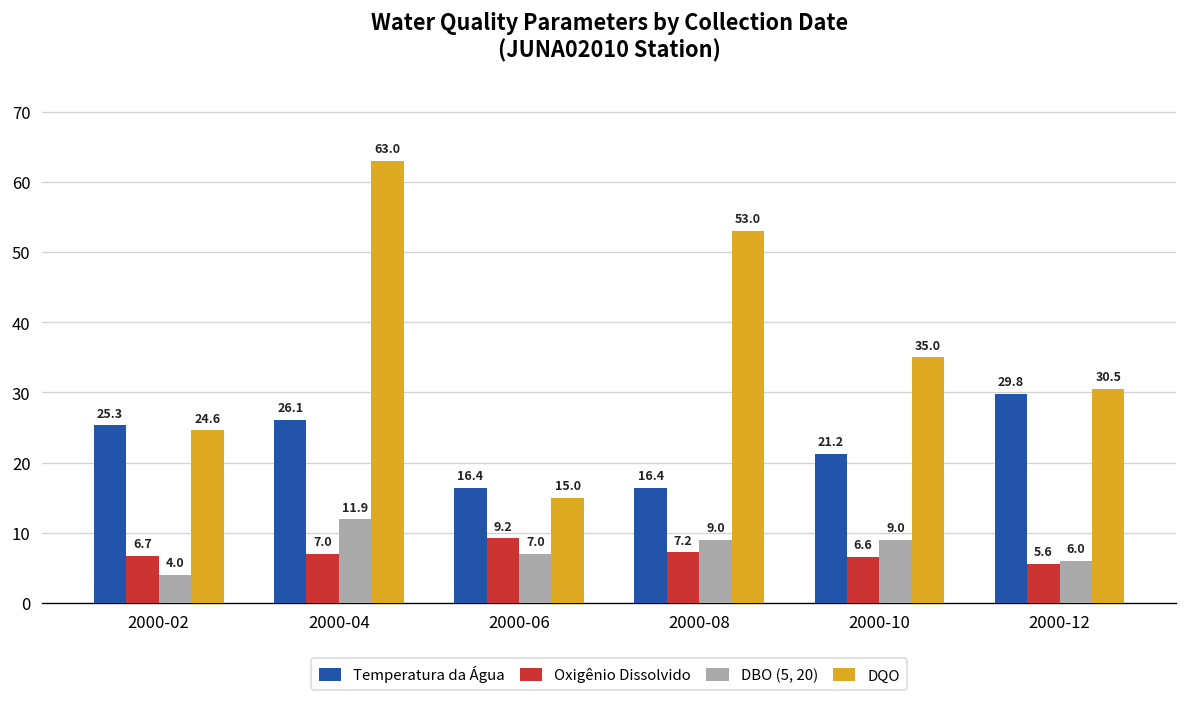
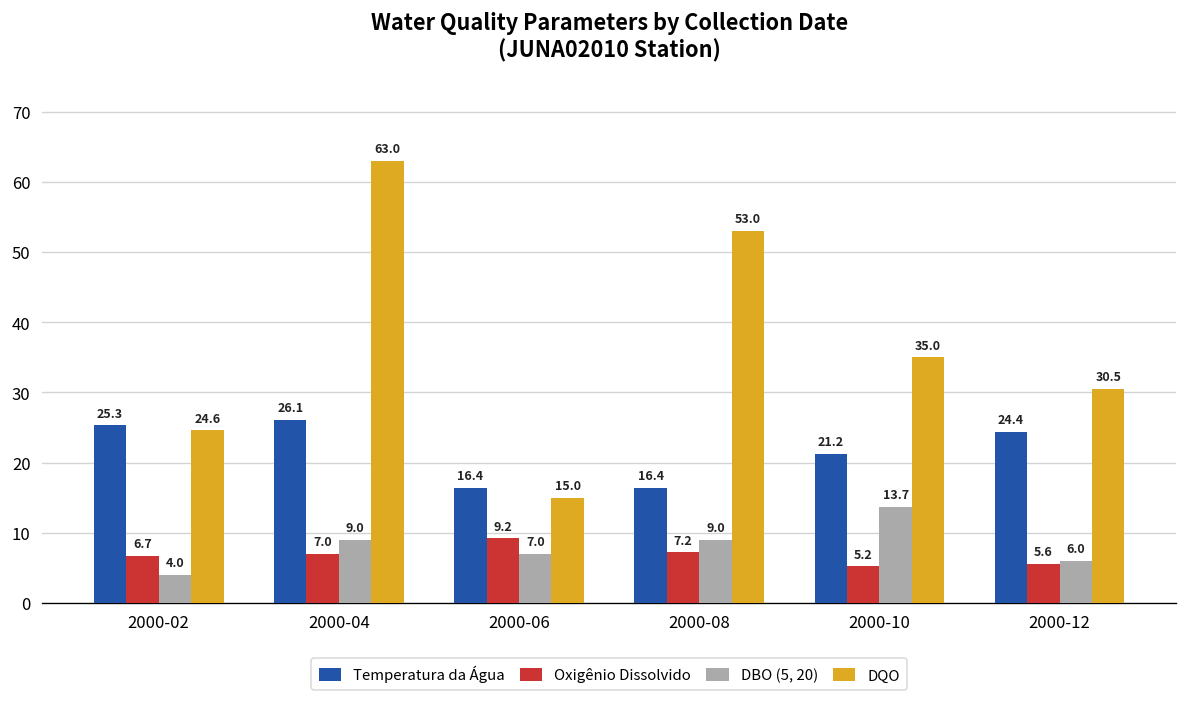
DBO (5, 20), 2000-04: 11.9 -> 9.0
Oxigênio Dissolvido, 2000-10: 6.6 -> 5.2
DBO (5, 20), 2000-10: 9.0 -> 13.7
Temperatura da Água, 2000-12: 29.8 -> 24.4
